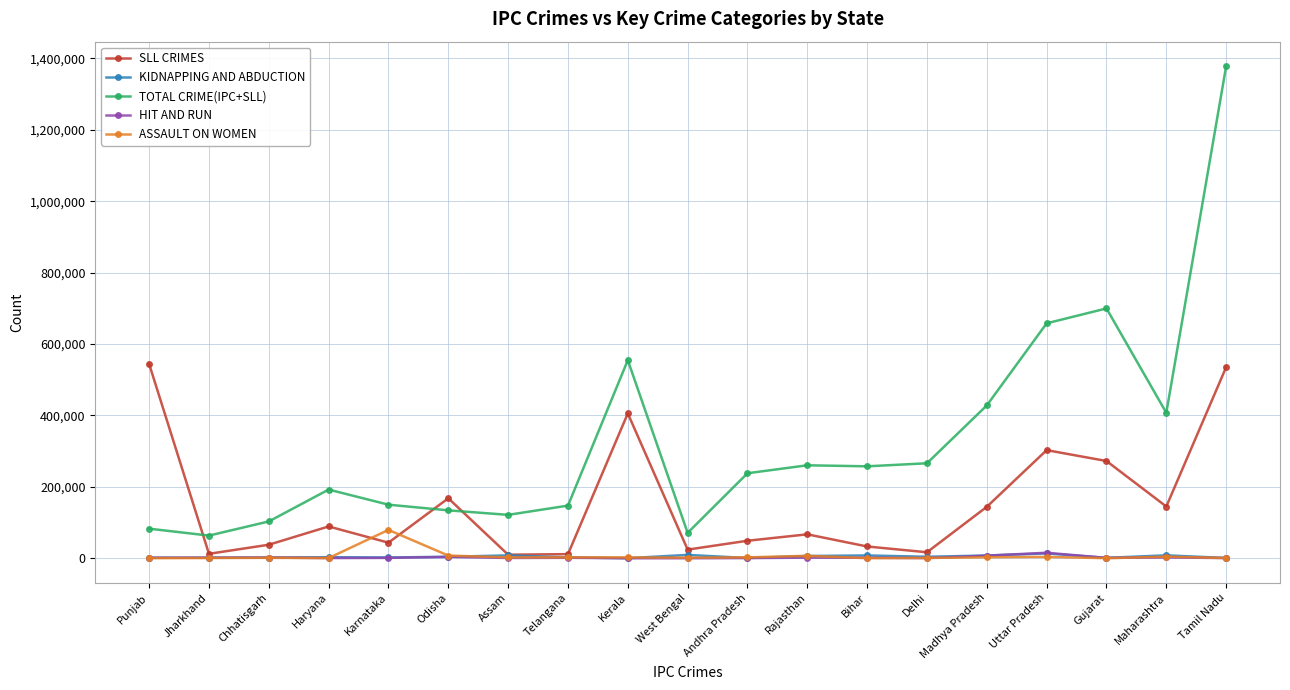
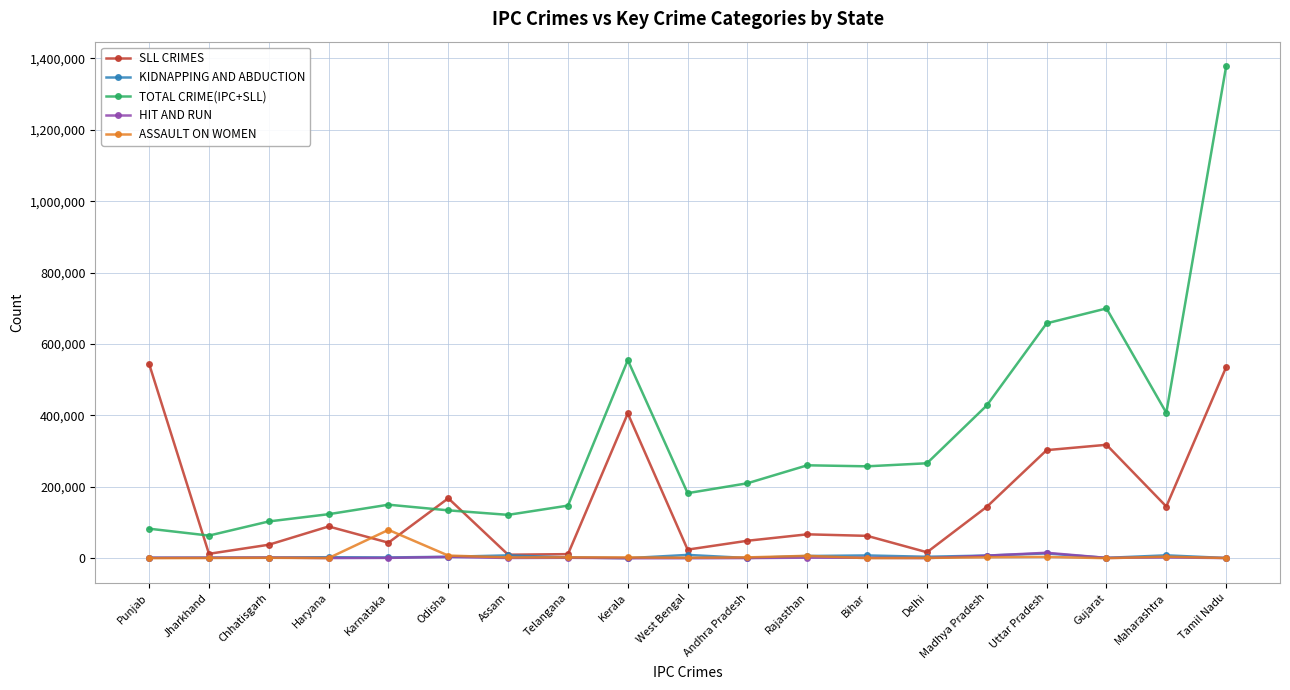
TOTAL CRIME(IPC+SLL), Haryana: 190,000 -> 120,000
TOTAL CRIME(IPC+SLL), West Bengal: 70,000 -> 180,000
TOTAL CRIME(IPC+SLL), Andhra Pradesh: 240,000 -> 210,000
SLL CRIMES, Bihar: 30,000 -> 60,000
SLL CRIMES, Gujarat: 270,000 -> 320,000
